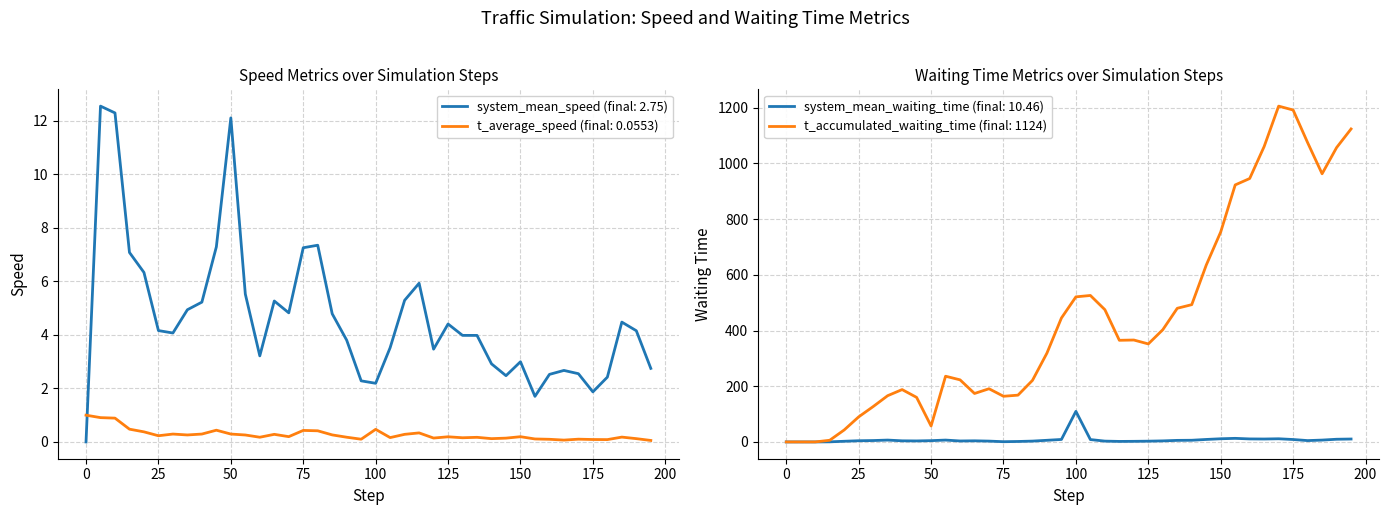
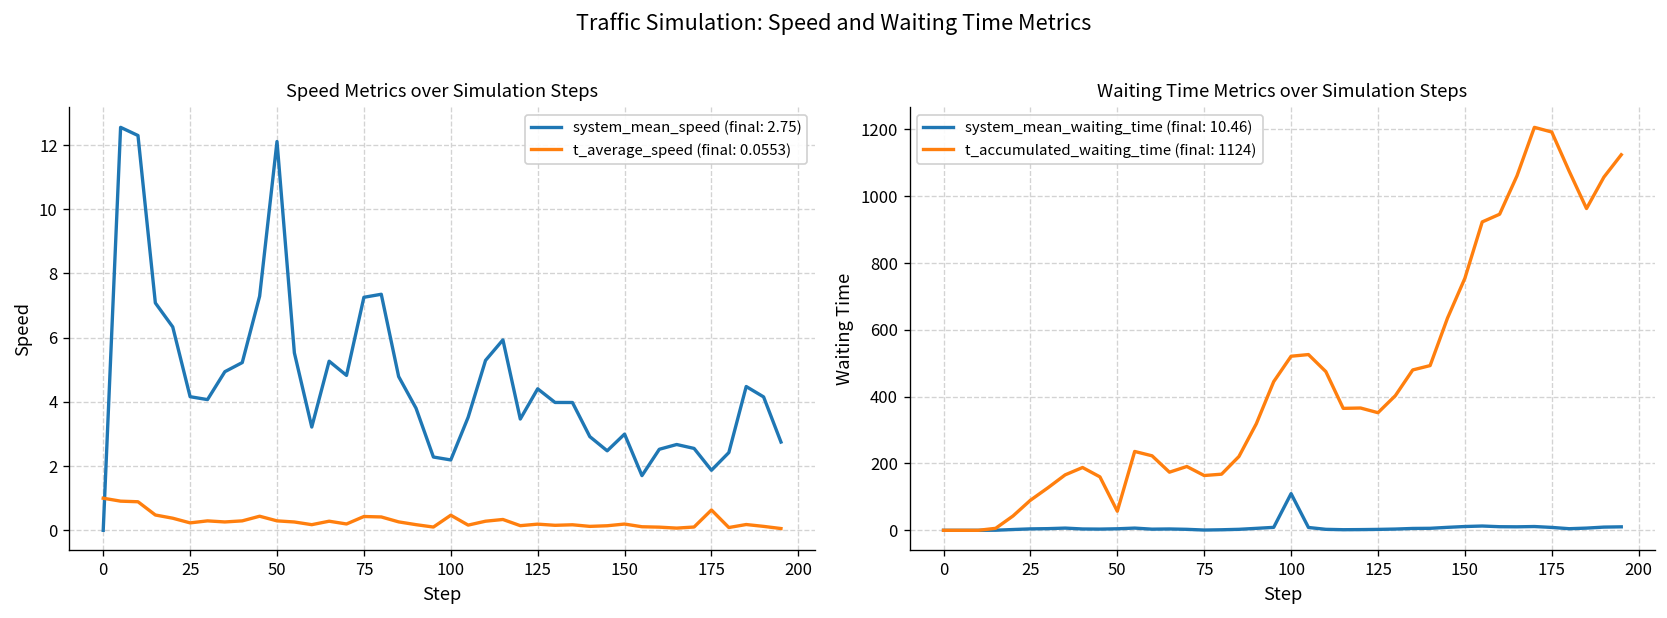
Speed Metrics over Simulation Steps, t_average_speed (final: 0.0553), 175: 0.1 -> 0.6
